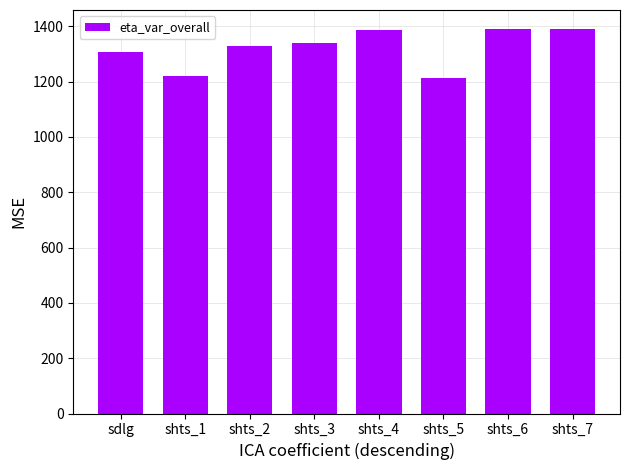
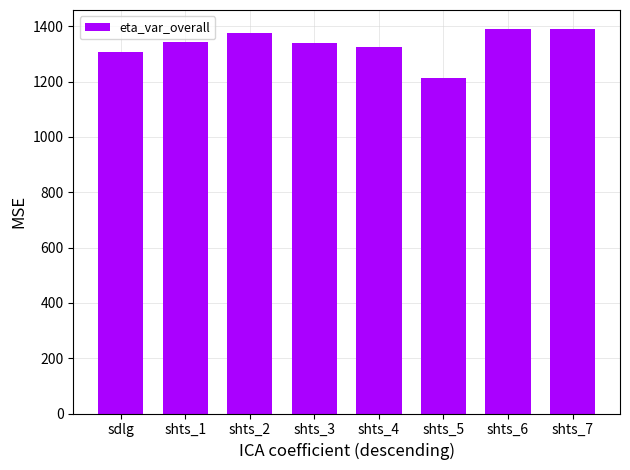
shts_1: 1220 -> 1340
shts_2: 1330 -> 1380
shts_4: 1390 -> 1320
